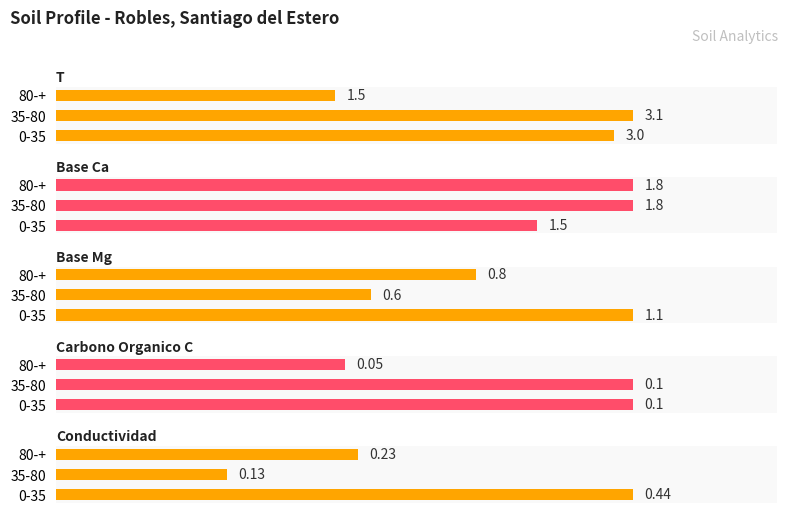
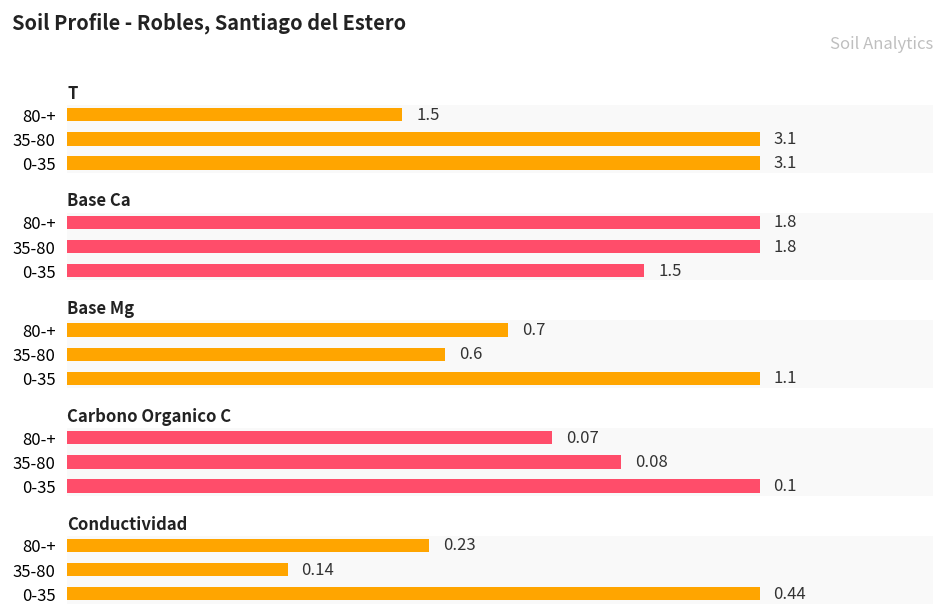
T, 0-35: 3.0 -> 3.1
Base Mg, 80-+: 0.8 -> 0.7
Carbono Organico C, 80-+: 0.05 -> 0.07
Carbono Organico C, 35-80: 0.1 -> 0.08
Conductividad, 35-80: 0.13 -> 0.14
